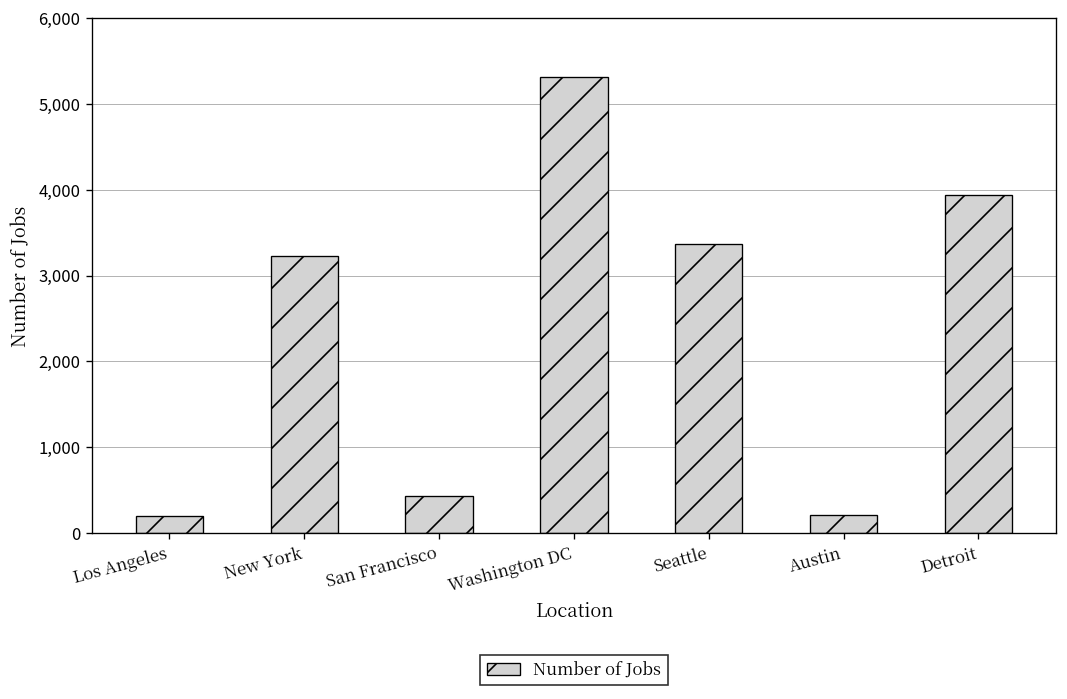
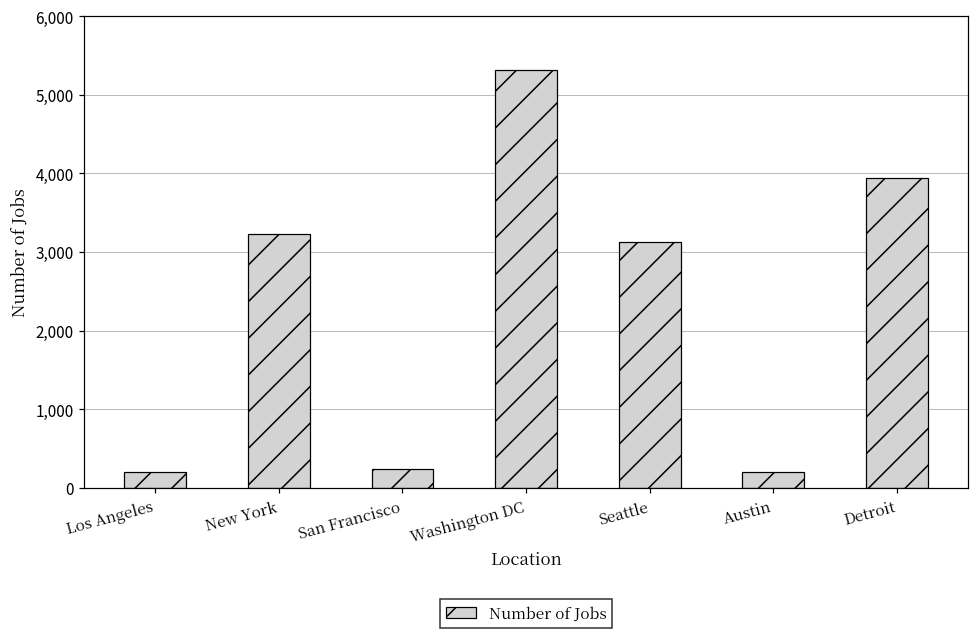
San Francisco: 400 -> 200
Seattle: 3,400 -> 3,100
